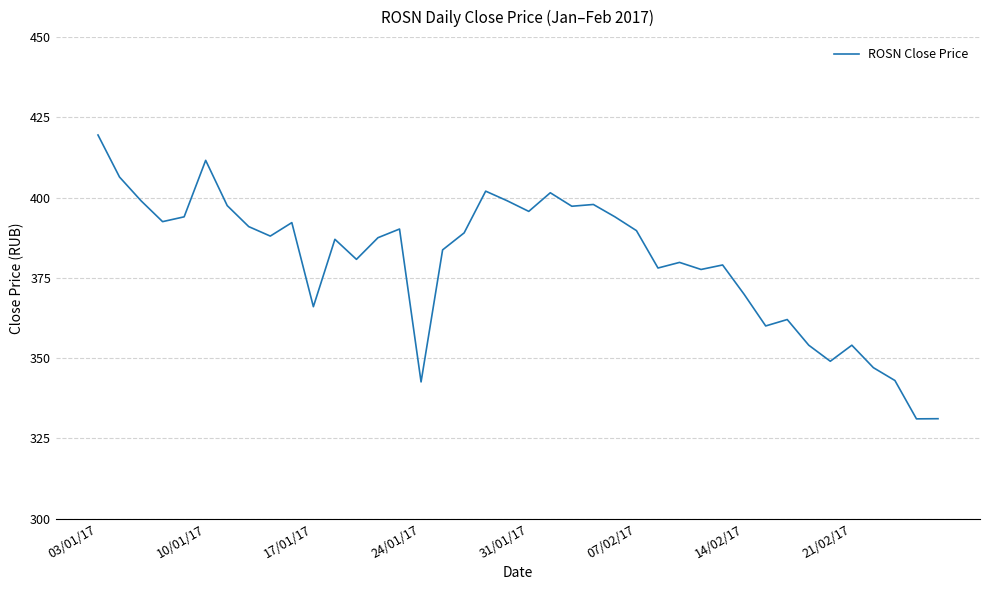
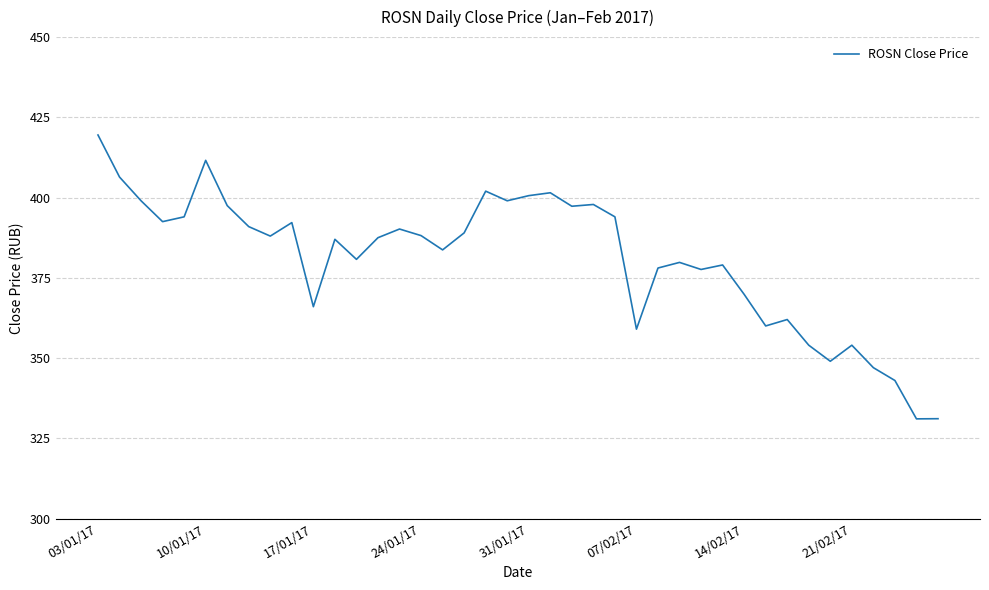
24/01/17: 343 -> 388
31/01/17: 396 -> 401
07/02/17: 390 -> 359
